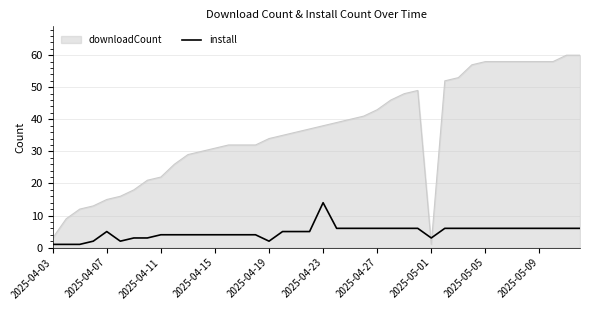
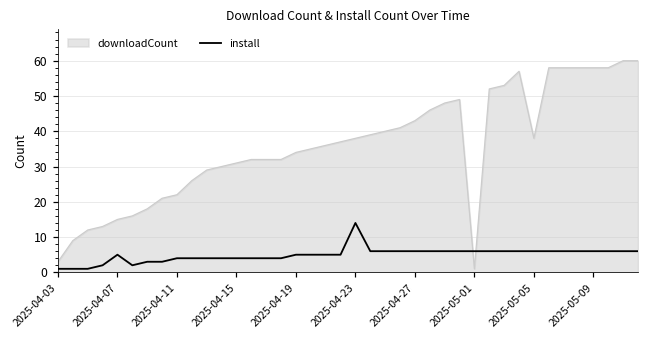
install, 2025-04-19: 2 -> 5
install, 2025-05-01: 3 -> 6
downloadCount, 2025-05-05: 58 -> 38
